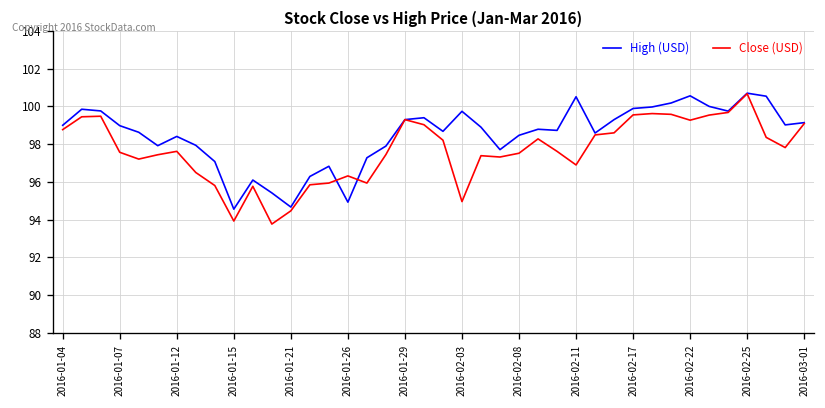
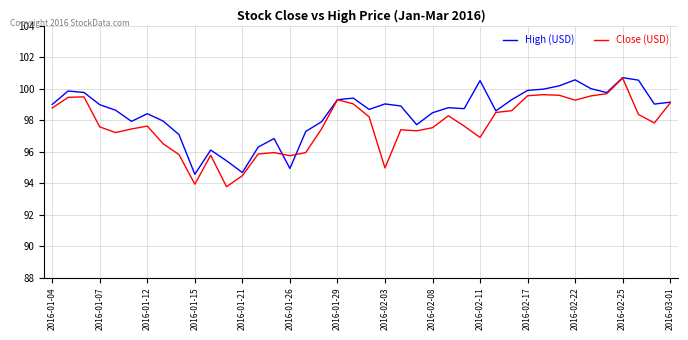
Close (USD), 2016-01-26: 96.3 -> 95.7
High (USD), 2016-02-03: 99.7 -> 99.0
